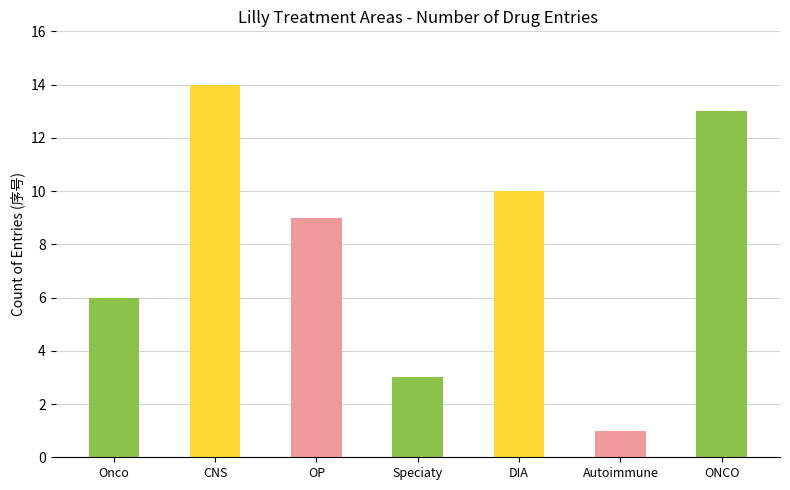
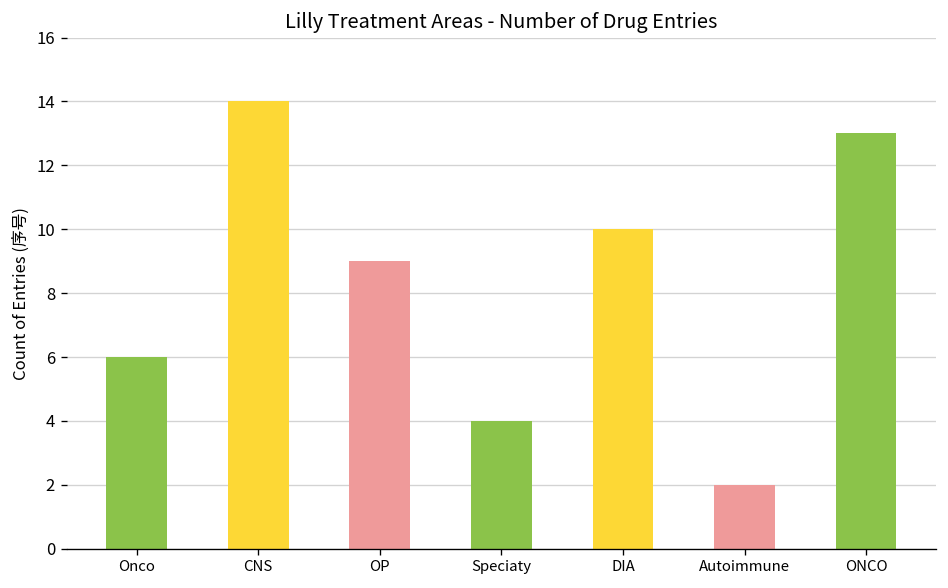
Speciaty: 3 -> 4
Autoimmune: 1 -> 2
